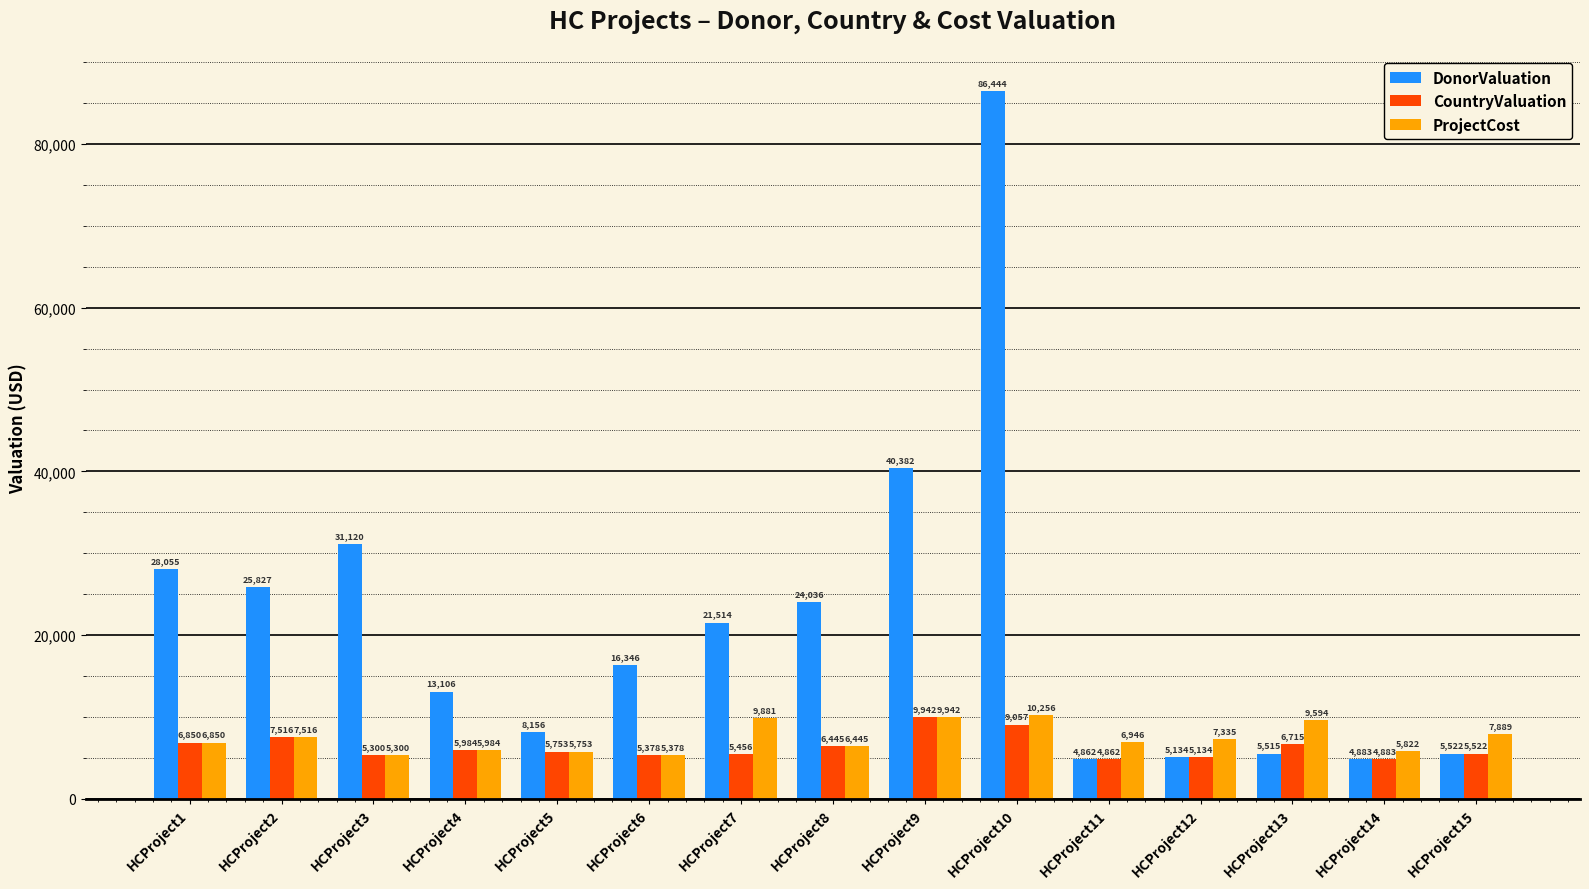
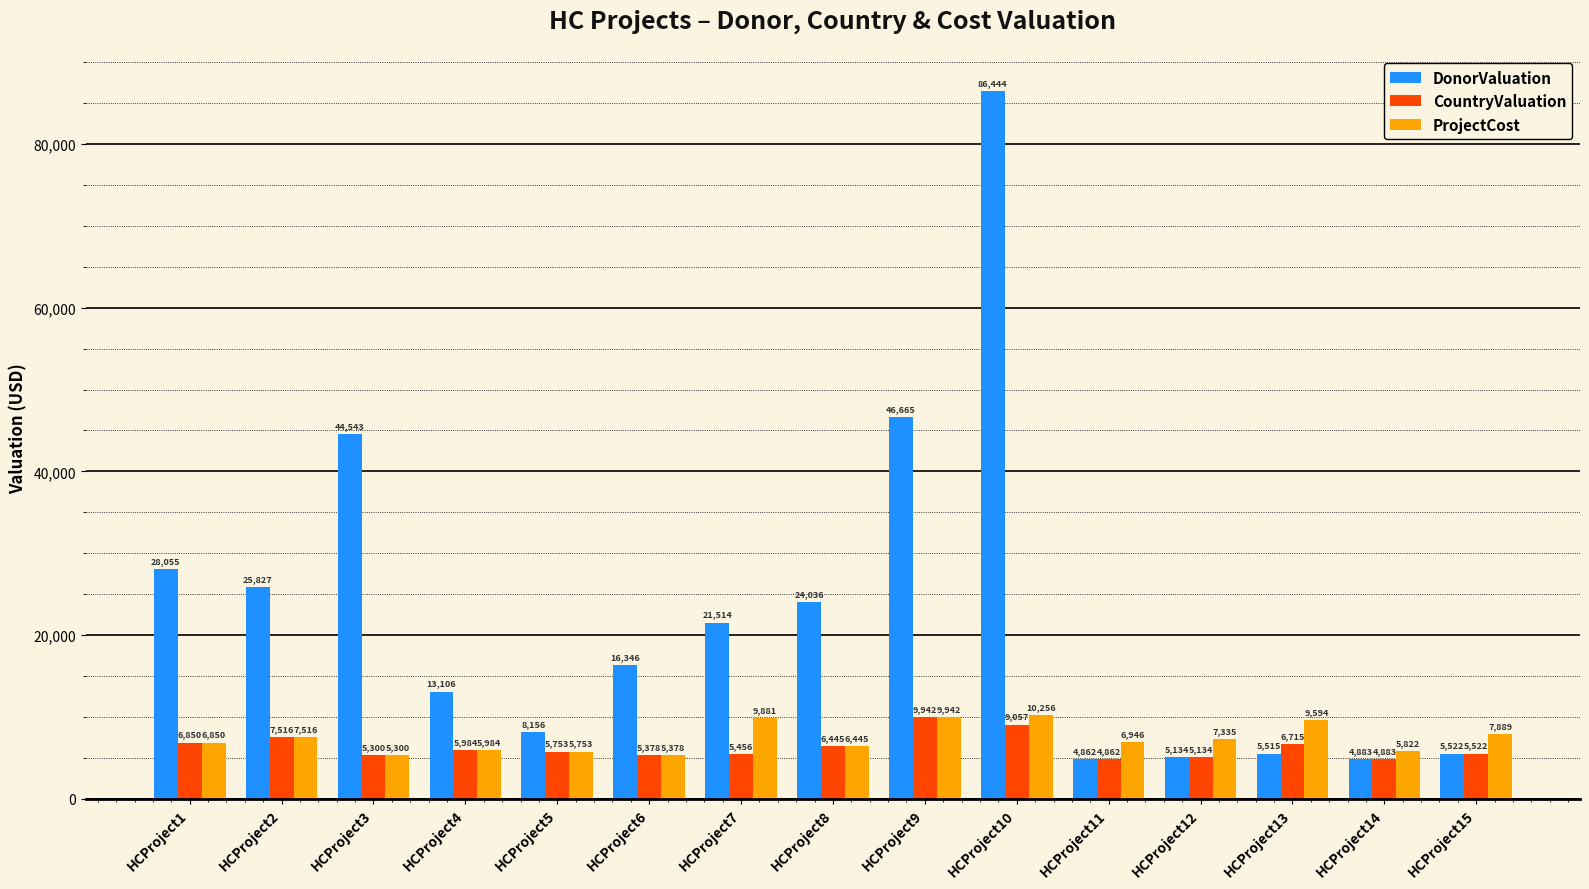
DonorValuation, HCProject3: 31,120 -> 44,543
DonorValuation, HCProject9: 40,382 -> 46,665
